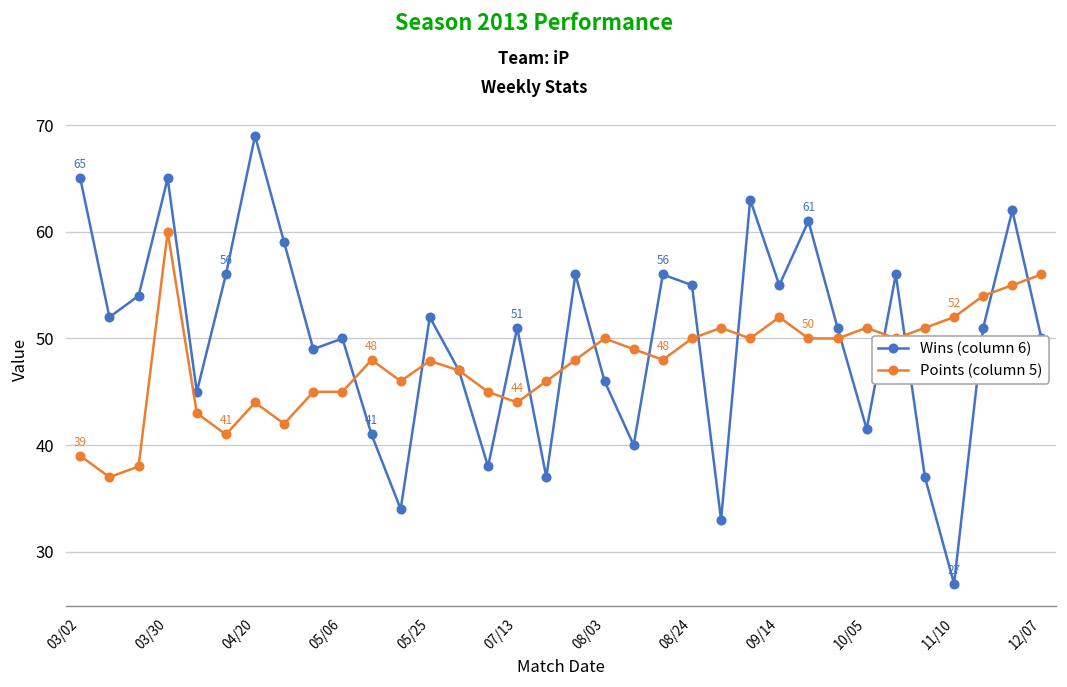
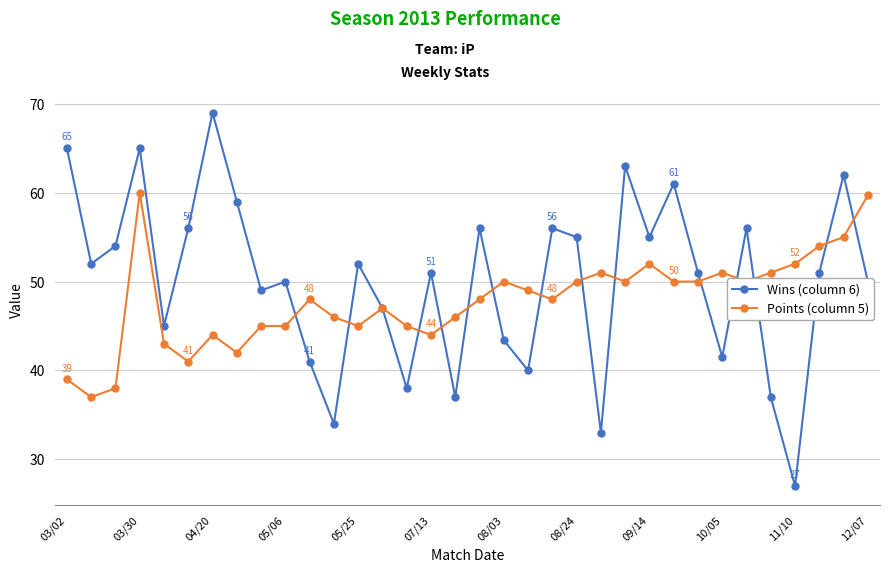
Points (column 5), 05/25: 48 -> 45
Wins (column 6), 08/03: 46 -> 43
Points (column 5), 12/07: 56 -> 60
